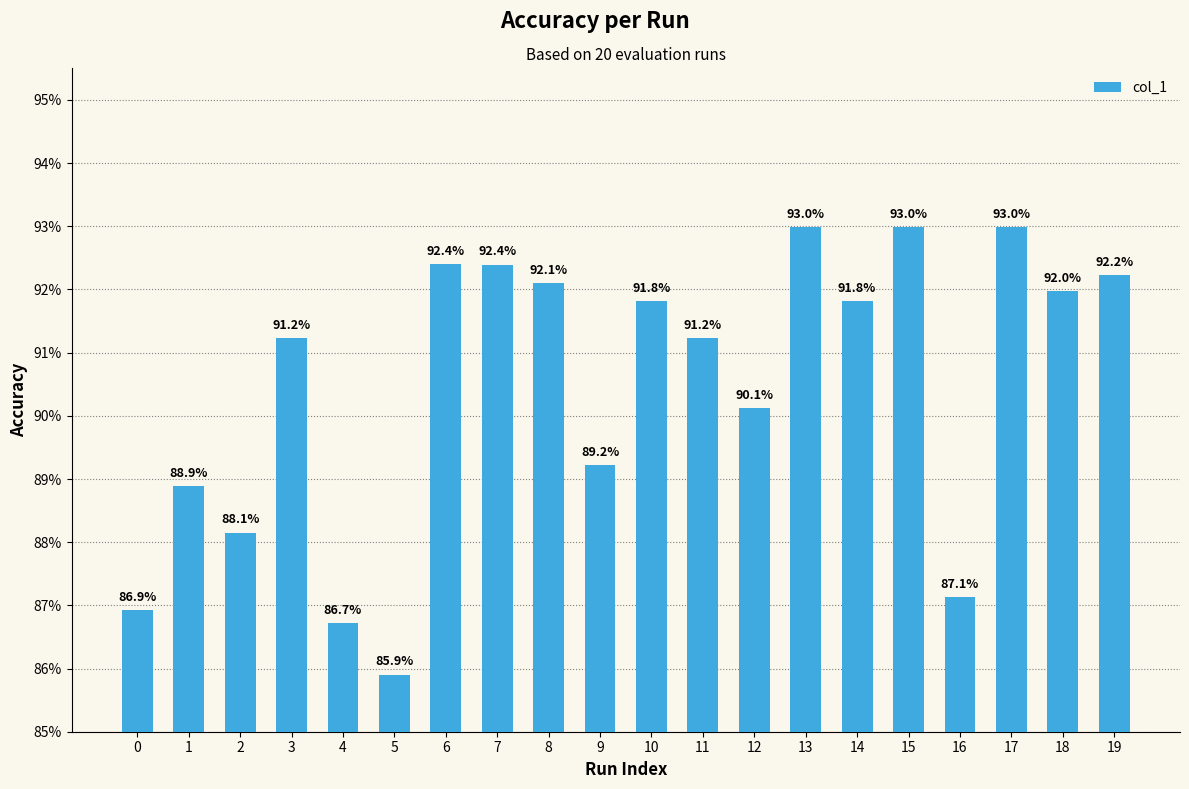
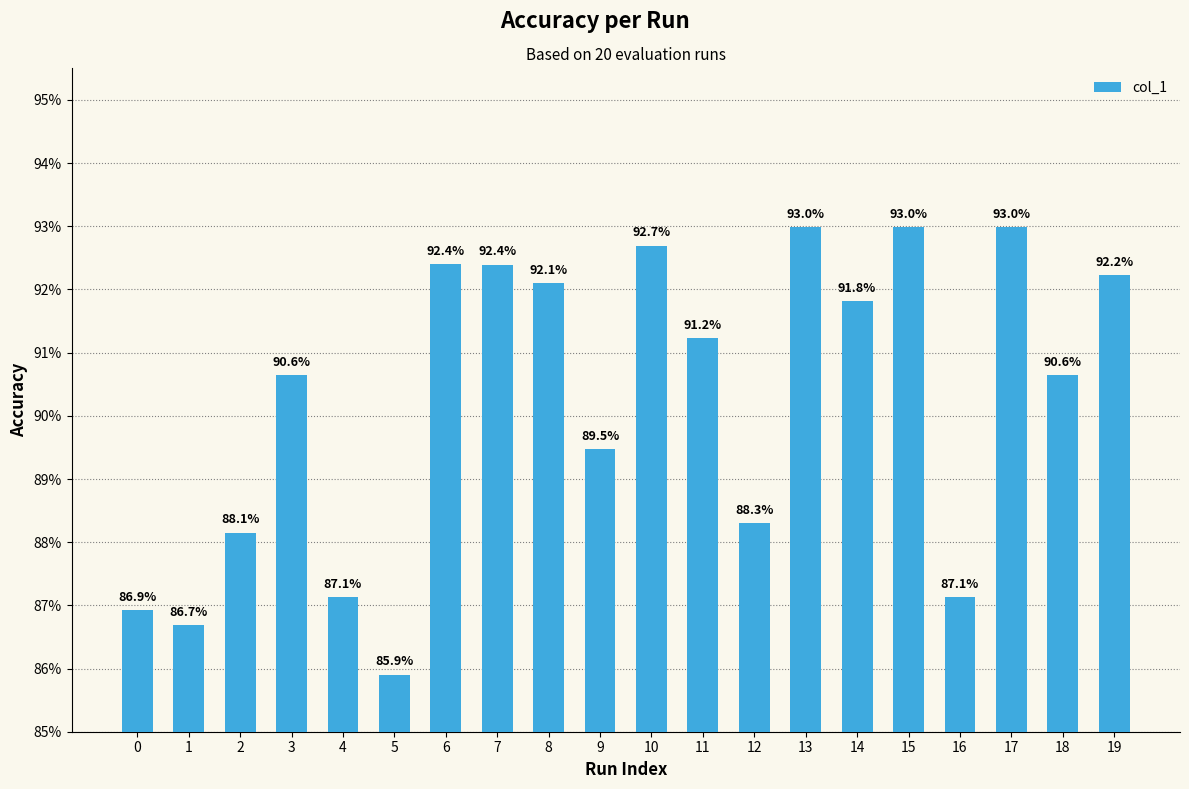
1: 88.9% -> 86.7%
3: 91.2% -> 90.6%
4: 86.7% -> 87.1%
9: 89.2% -> 89.5%
10: 91.8% -> 92.7%
12: 90.1% -> 88.3%
18: 92.0% -> 90.6%
